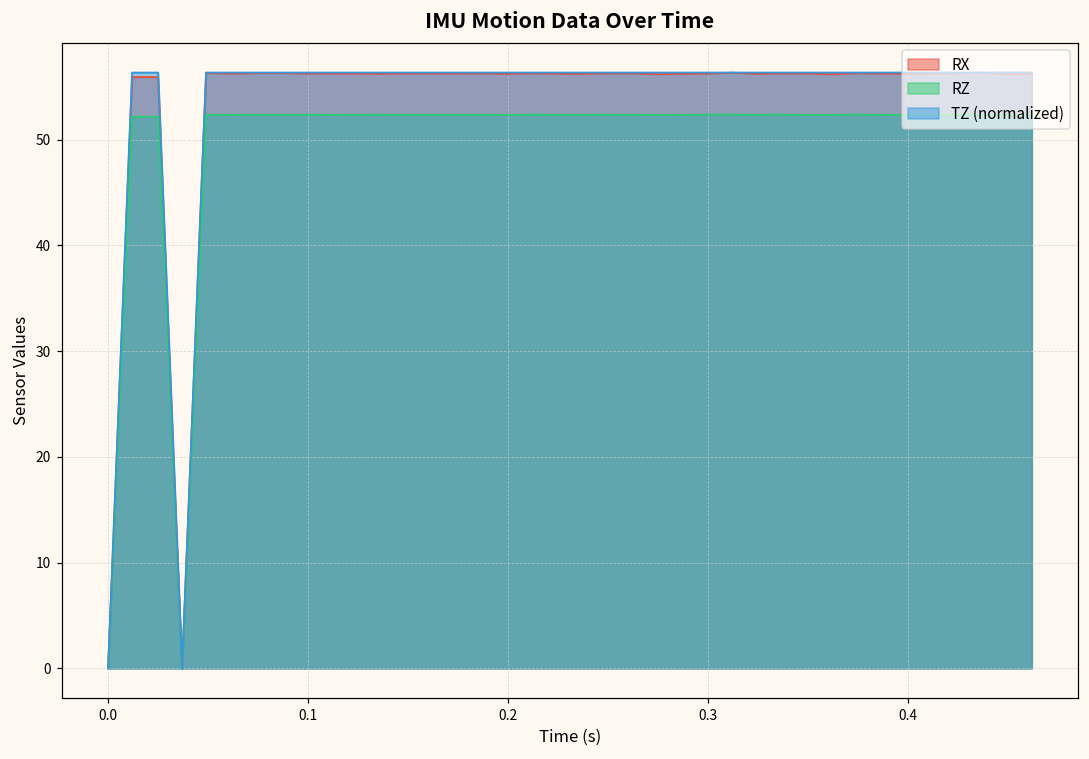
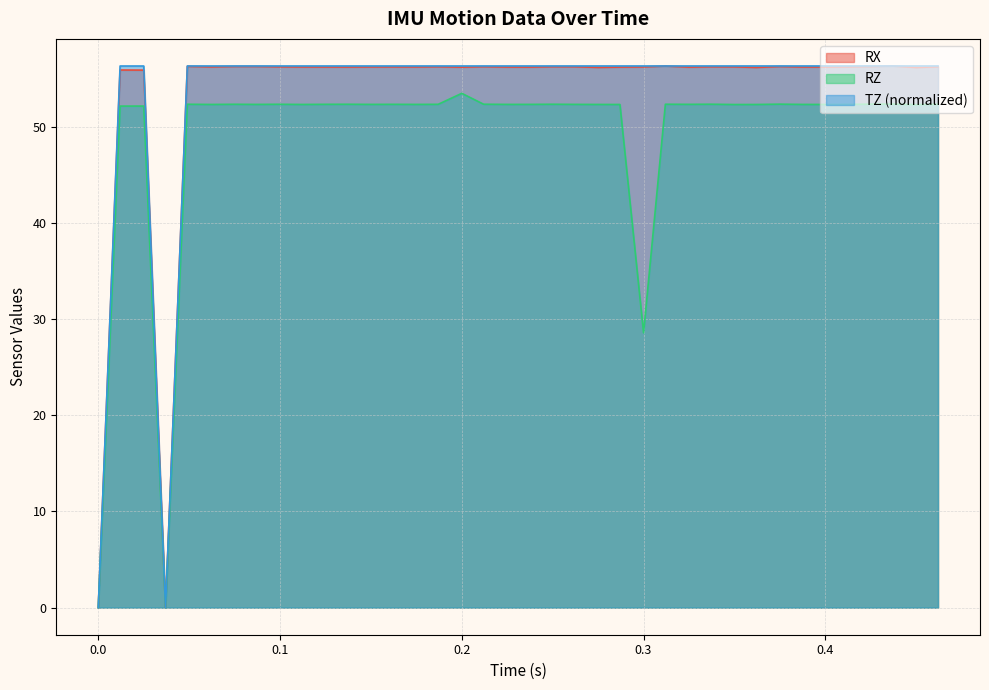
RZ, 0.2: 52 -> 53
RZ, 0.3: 52 -> 29
